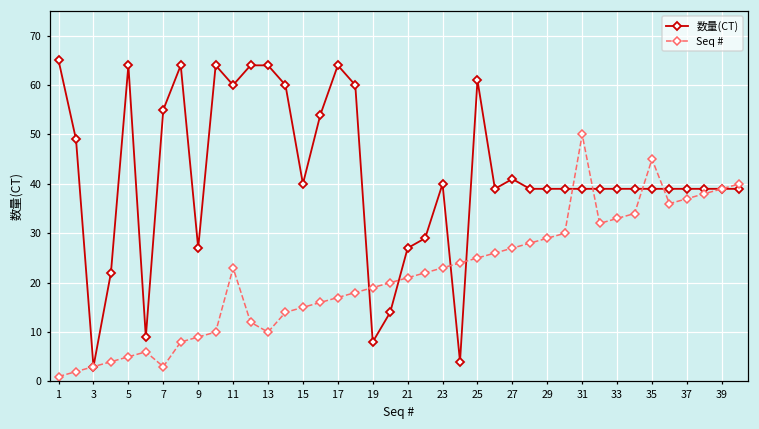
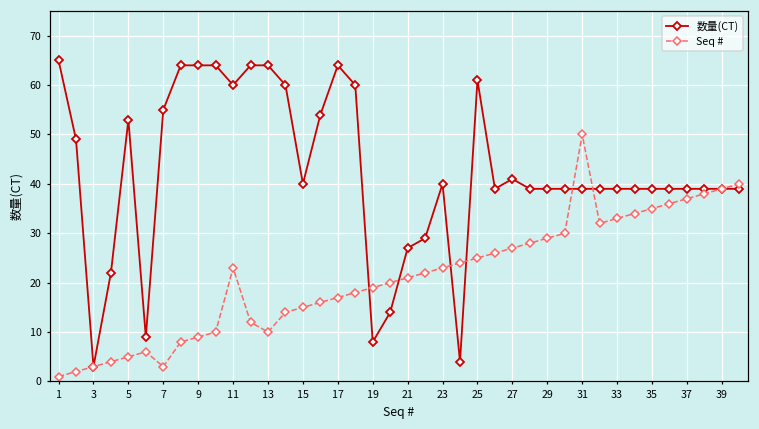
数量(CT), 5: 64 -> 53
数量(CT), 9: 27 -> 64
Seq #, 35: 45 -> 35
